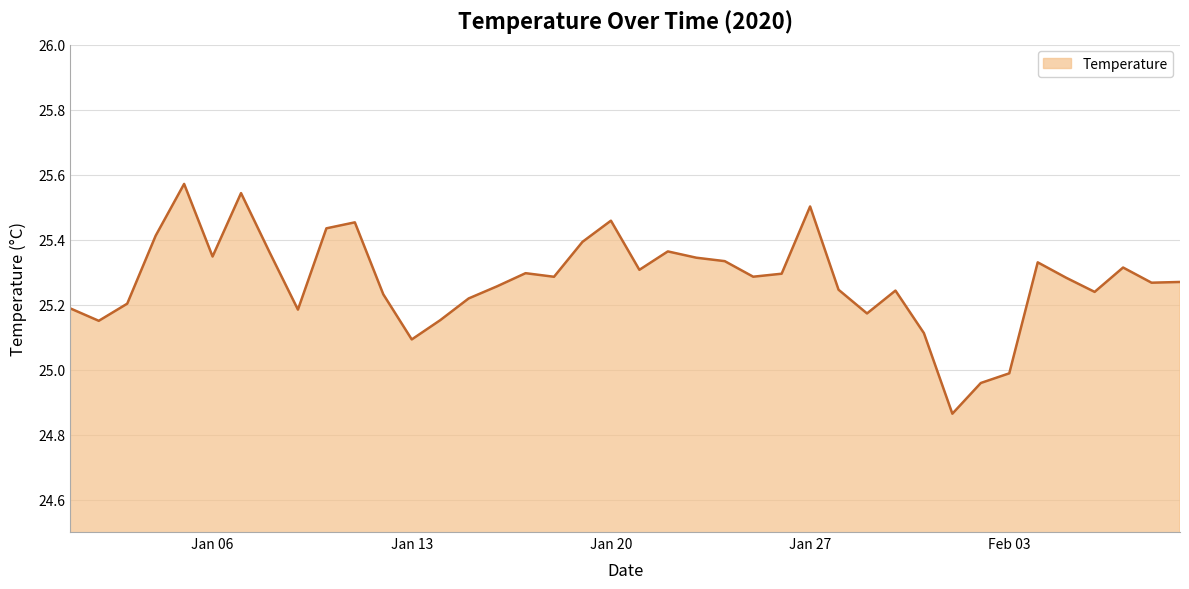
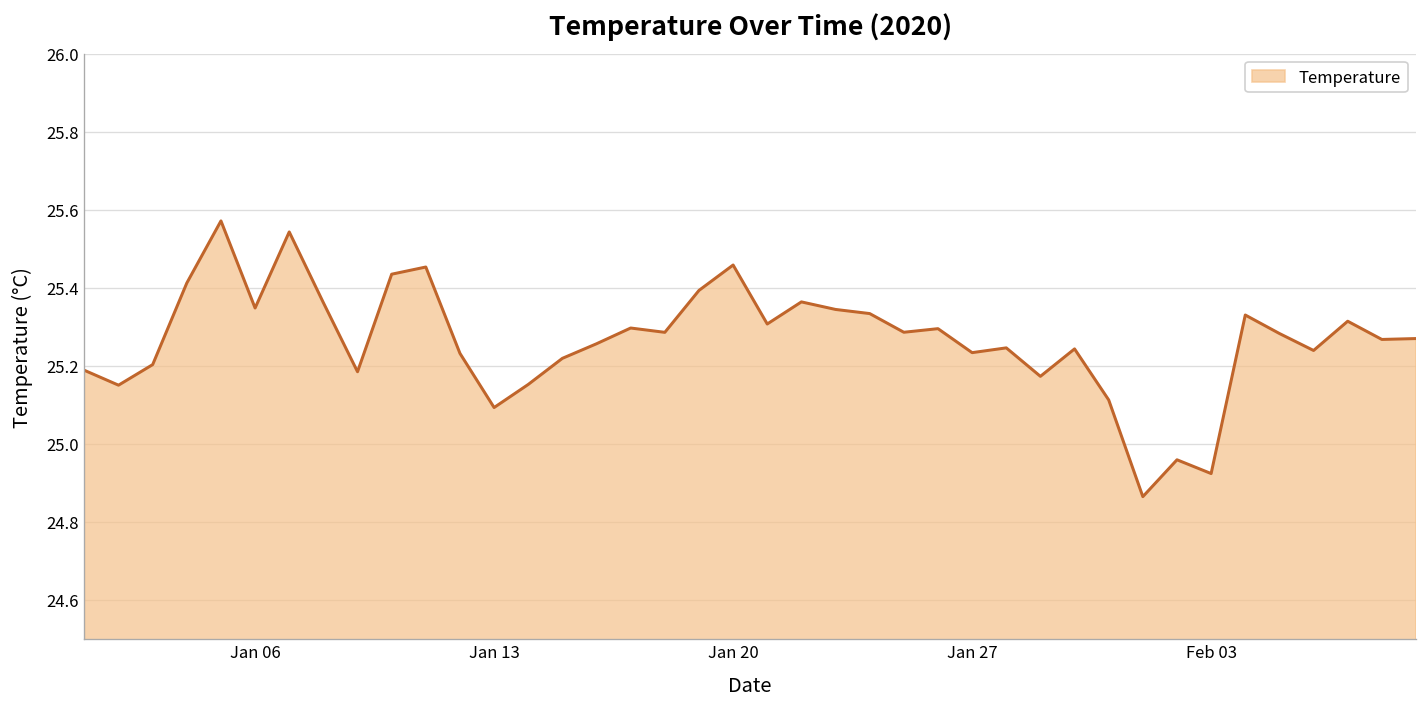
Jan 27: 25.50 -> 25.23
Feb 03: 24.99 -> 24.92
